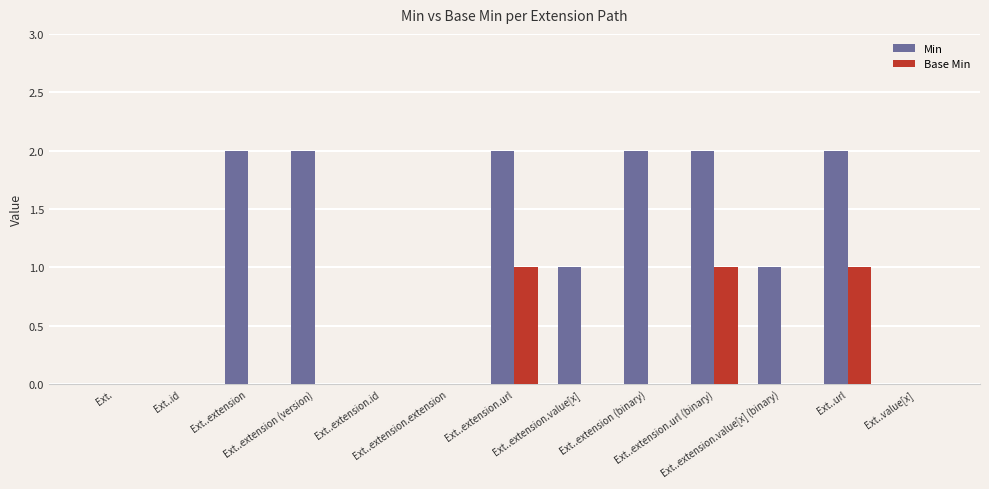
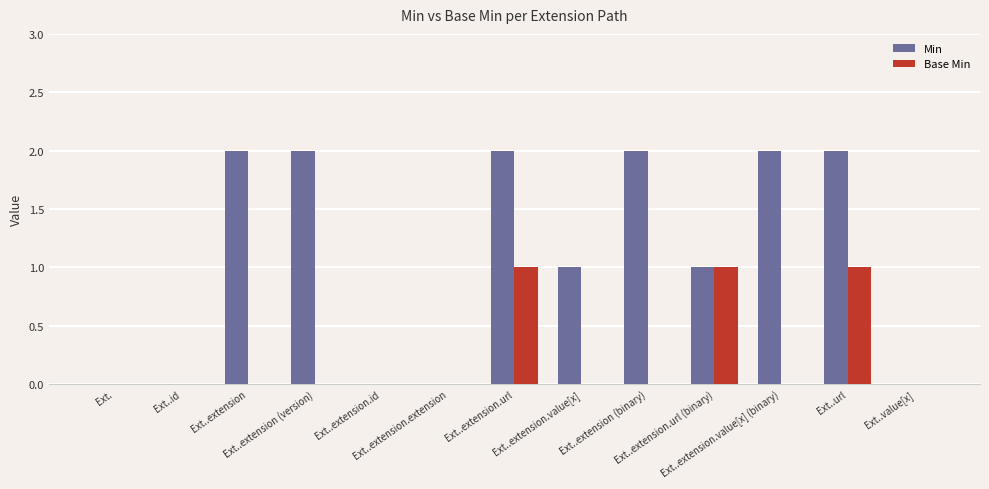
Min, Ext..extension.url (binary): 2 -> 1
Min, Ext..extension.value[x] (binary): 1 -> 2
